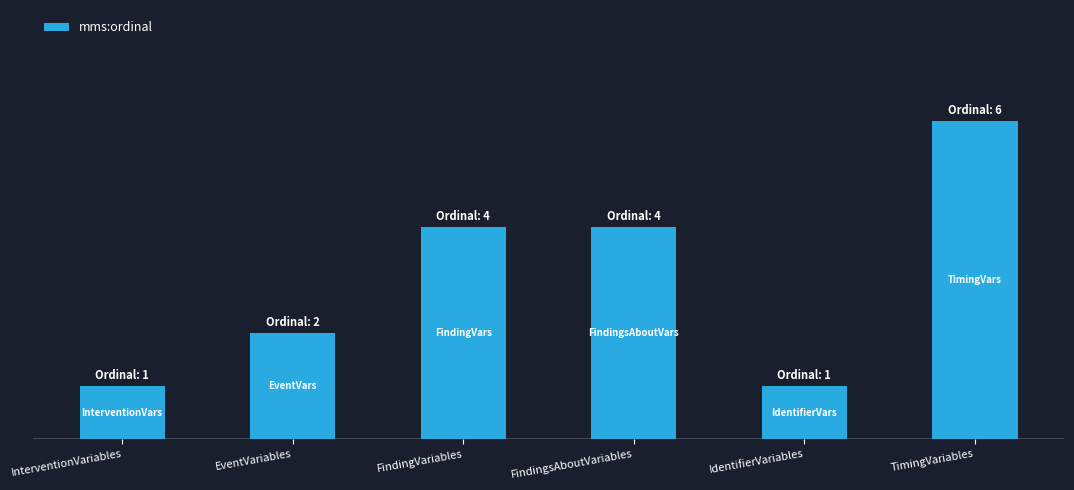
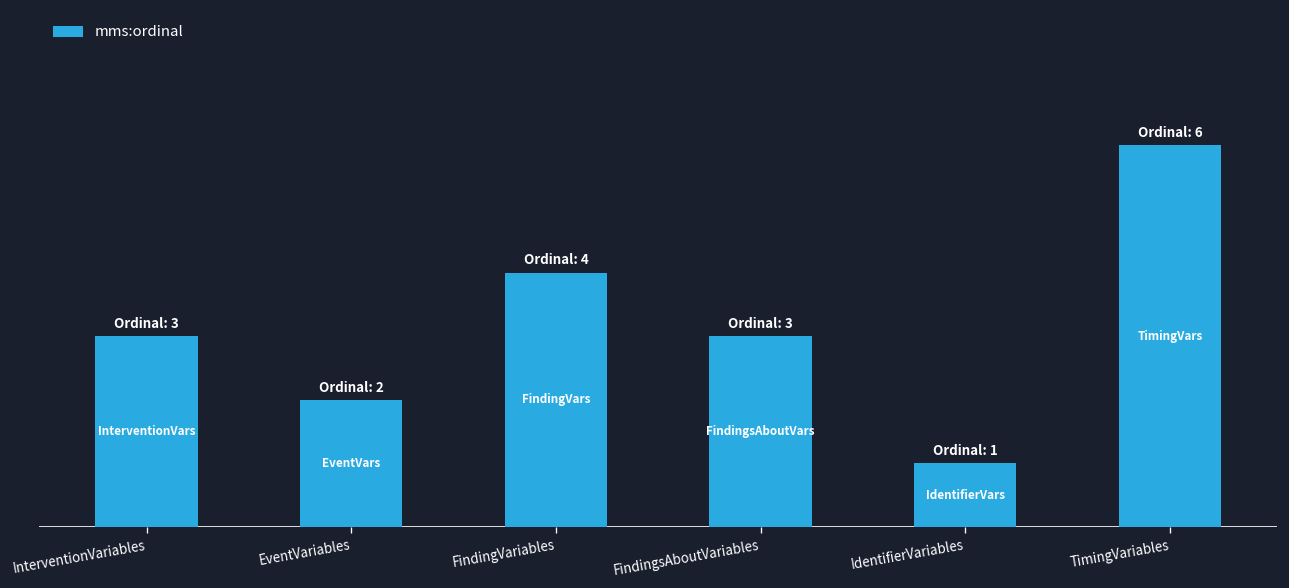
InterventionVariables: 1 -> 3
FindingsAboutVariables: 4 -> 3
